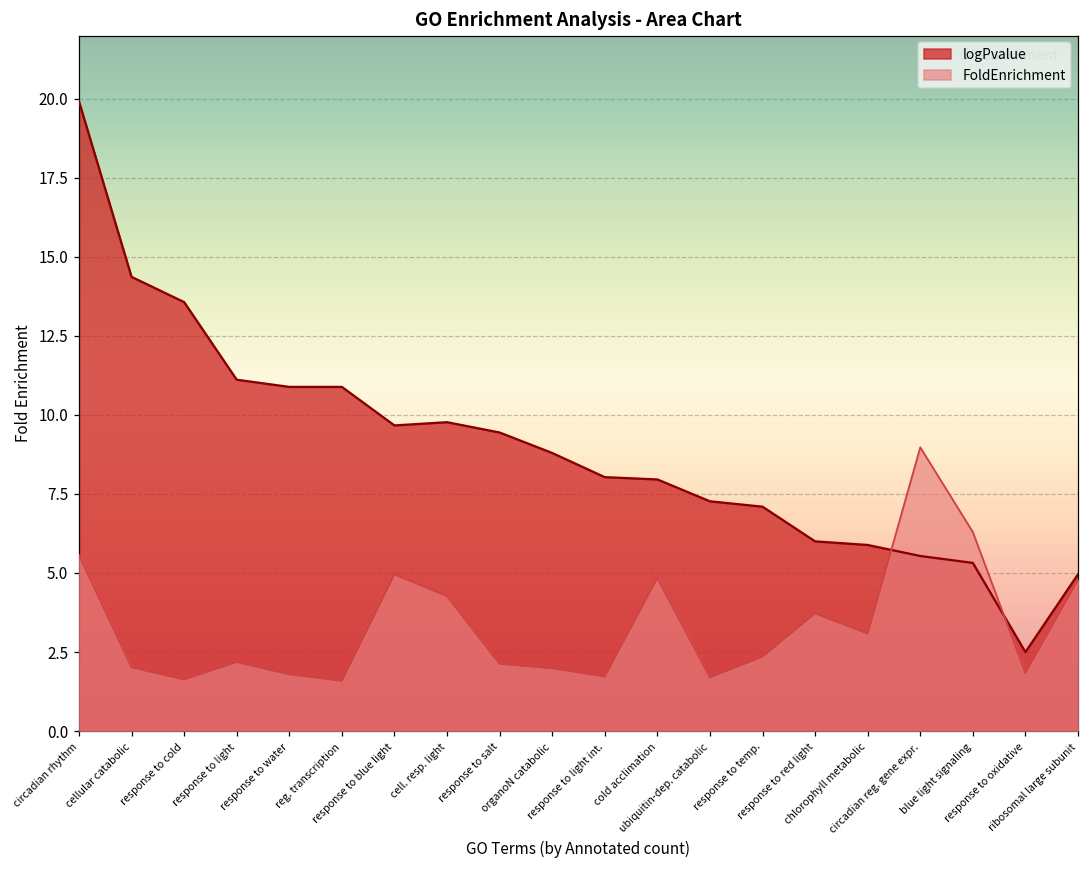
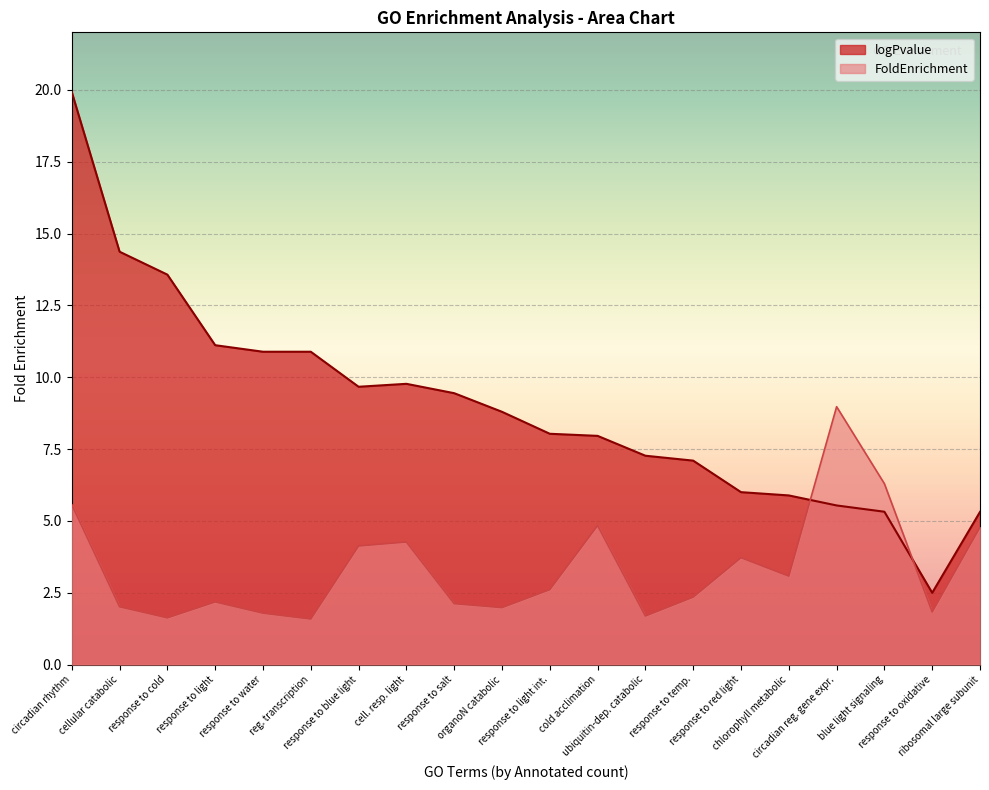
FoldEnrichment, response to blue light: 5.0 -> 4.1
FoldEnrichment, response to light int.: 1.7 -> 2.6
logPvalue, ribosomal large subunit: 5.0 -> 5.3
